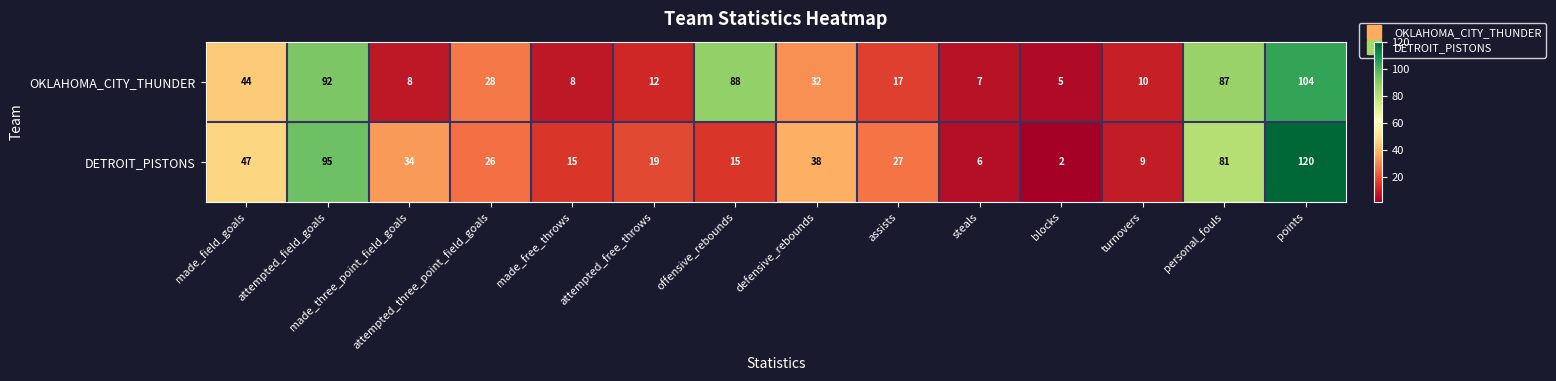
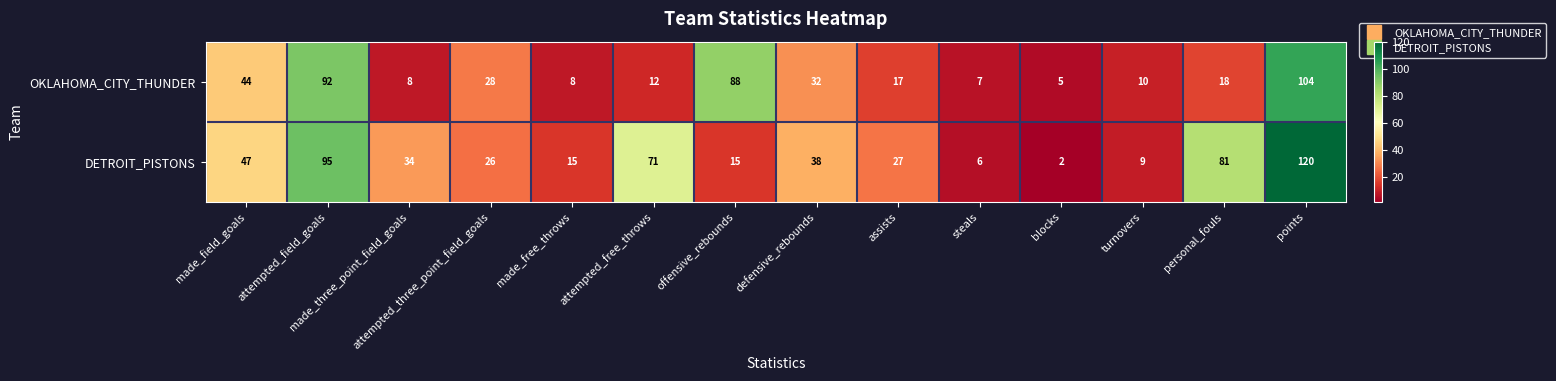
OKLAHOMA_CITY_THUNDER, personal_fouls: 87 -> 18
DETROIT_PISTONS, attempted_free_throws: 19 -> 71
